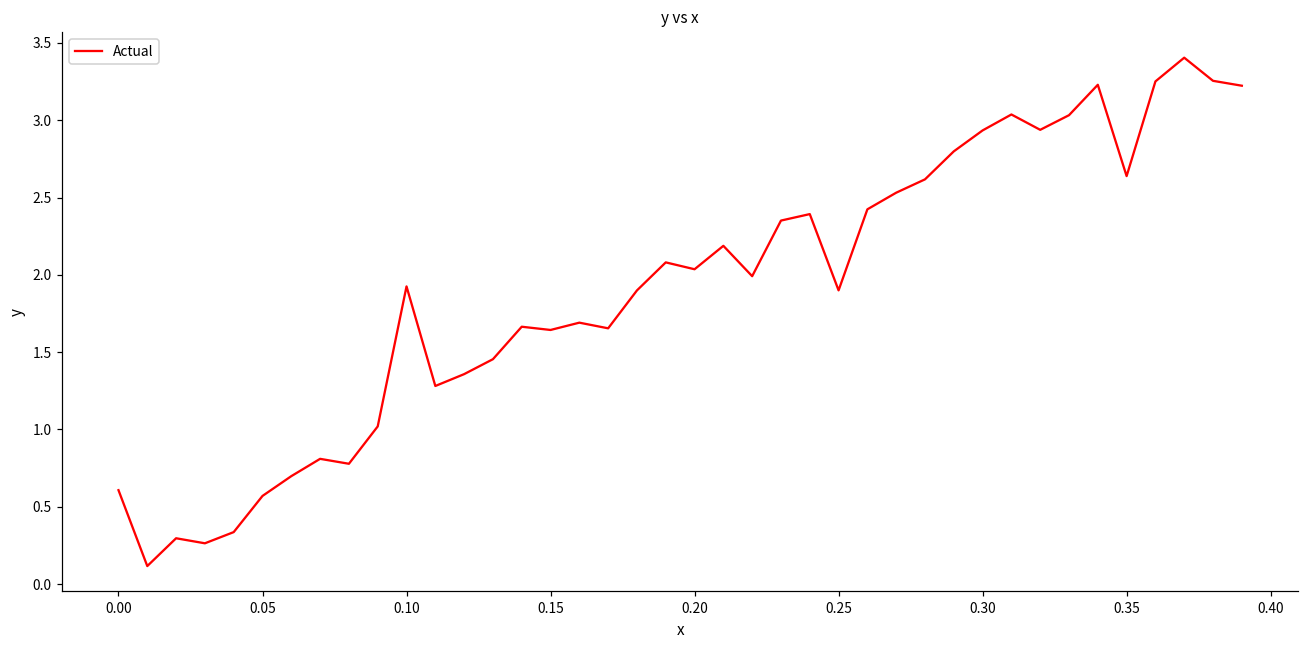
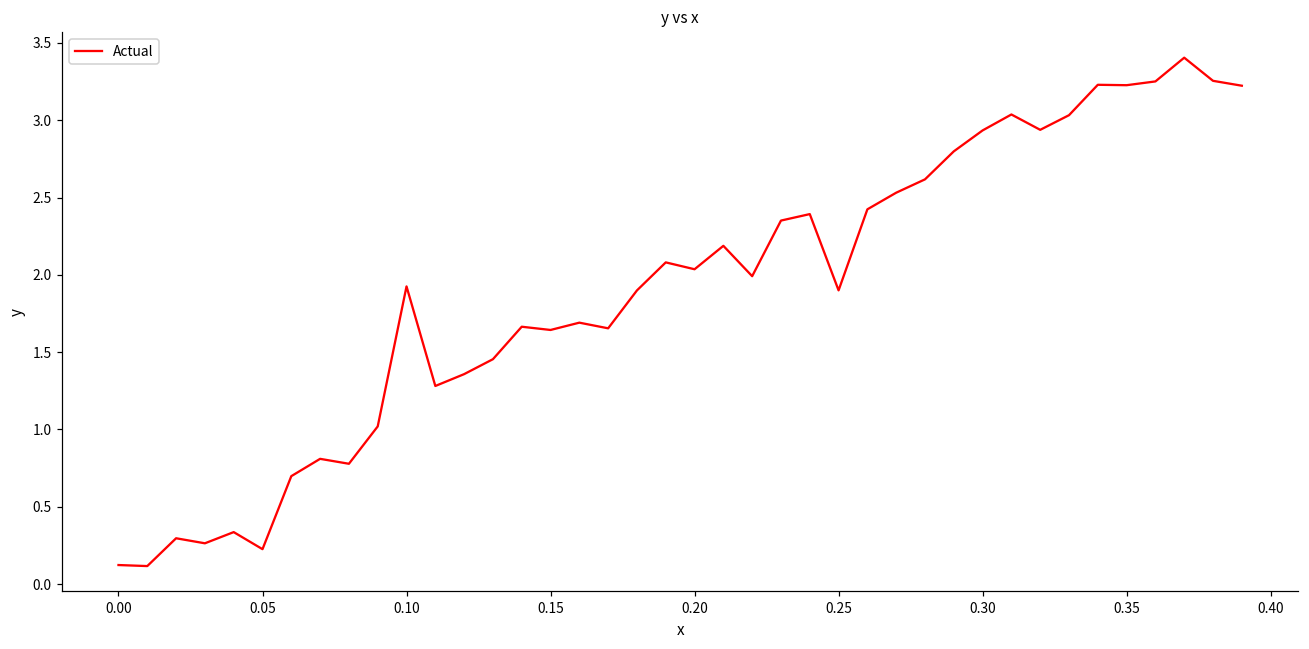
0.00: 0.61 -> 0.12
0.05: 0.57 -> 0.23
0.35: 2.64 -> 3.23
